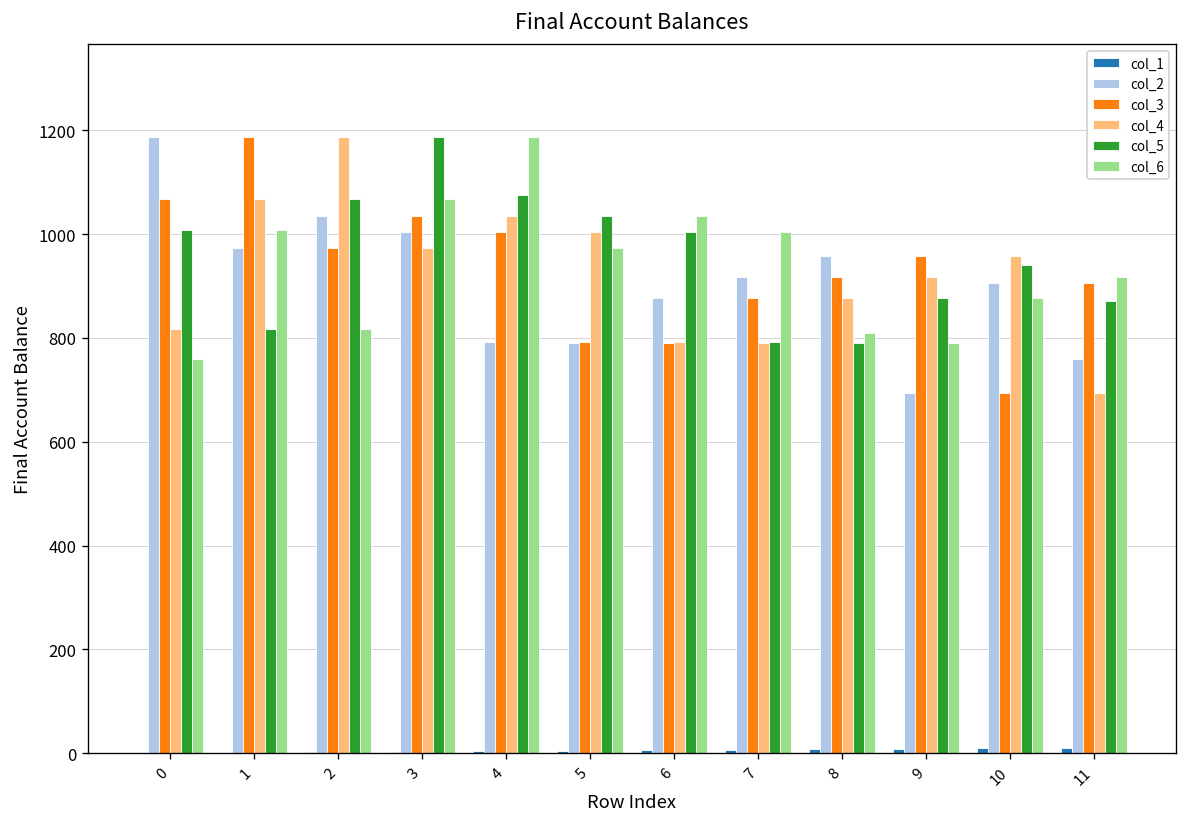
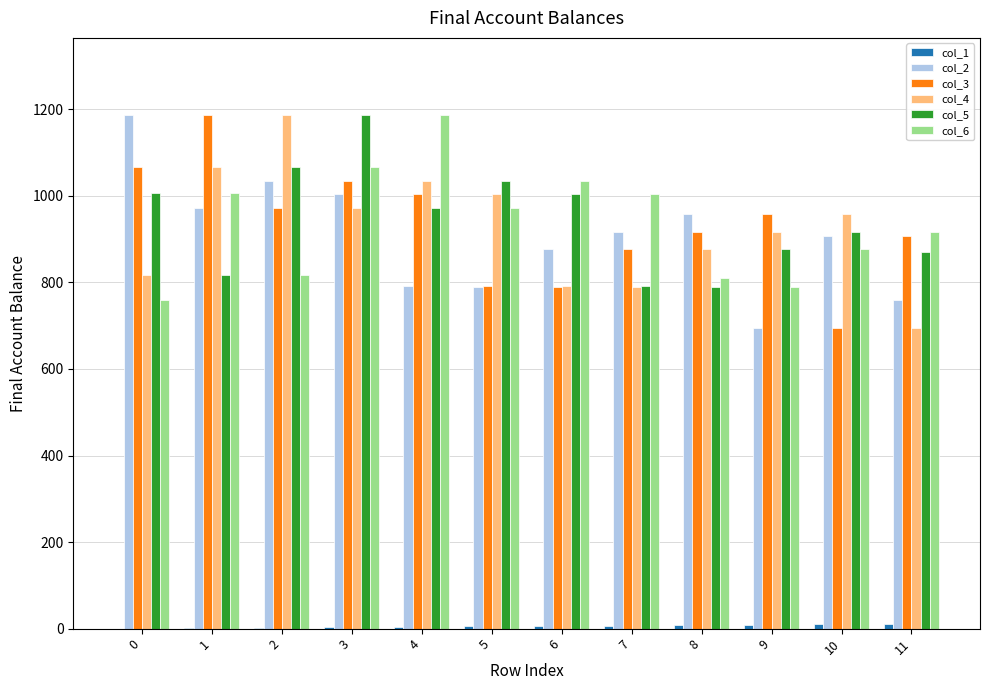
col_5, 4: 1080 -> 970
col_5, 10: 940 -> 920
